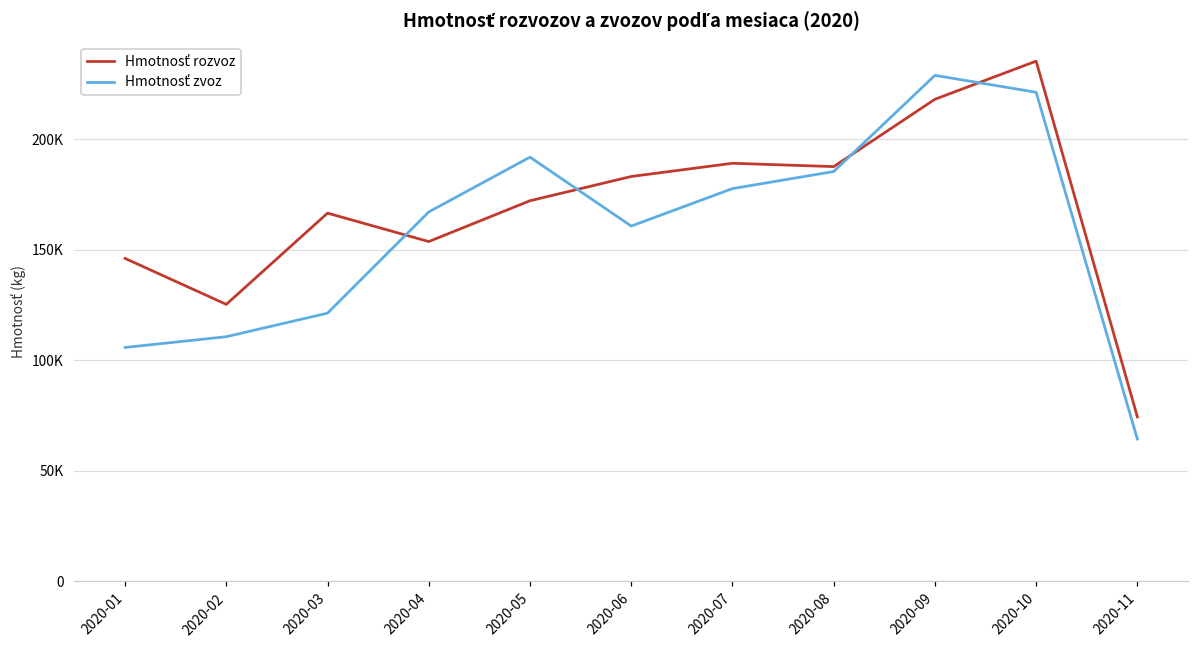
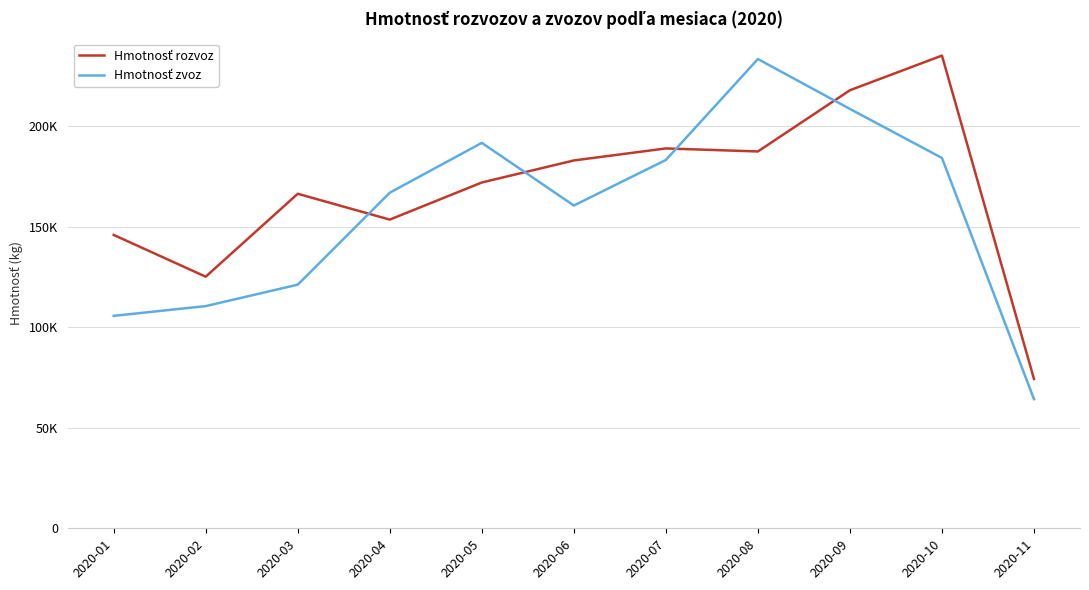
Hmotnosť zvoz, 2020-07: 178000 -> 183000
Hmotnosť zvoz, 2020-08: 185000 -> 234000
Hmotnosť zvoz, 2020-09: 229000 -> 209000
Hmotnosť zvoz, 2020-10: 221000 -> 184000
